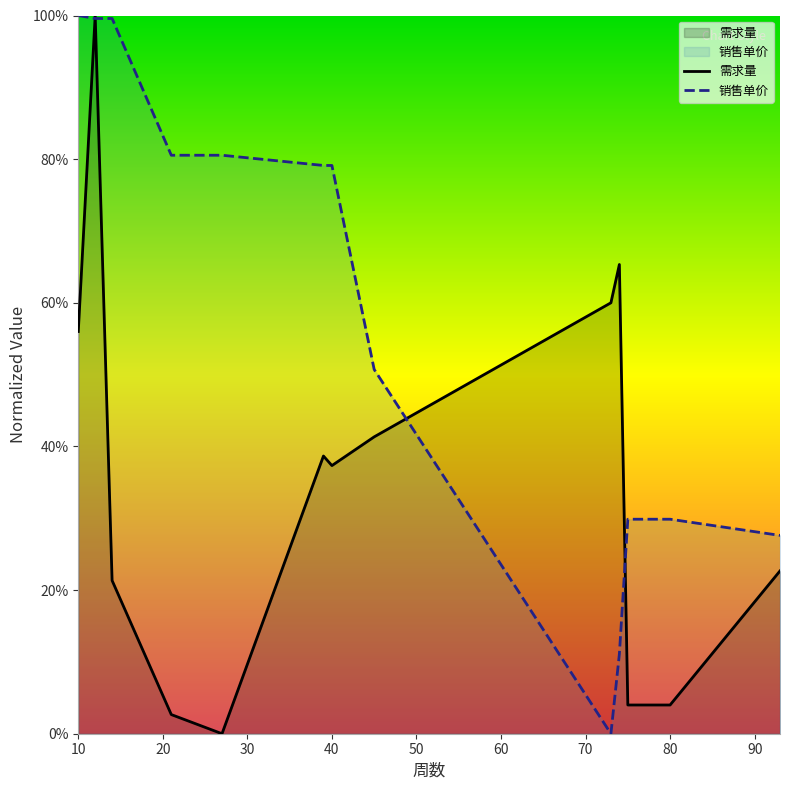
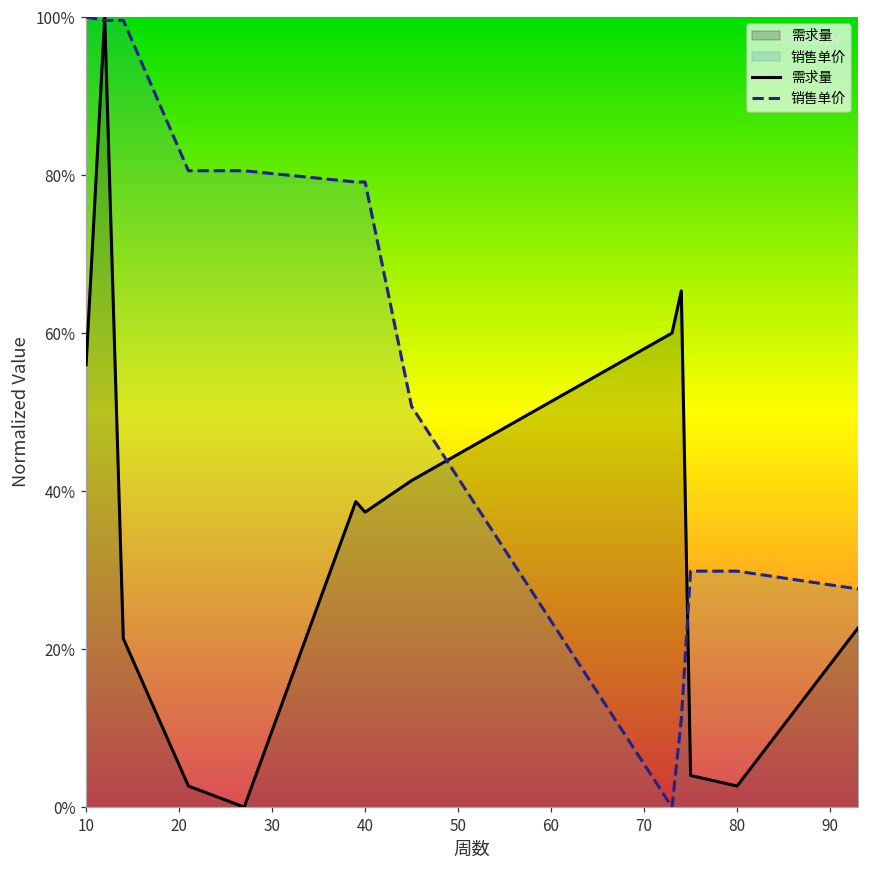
需求量, 80: 4% -> 3%
